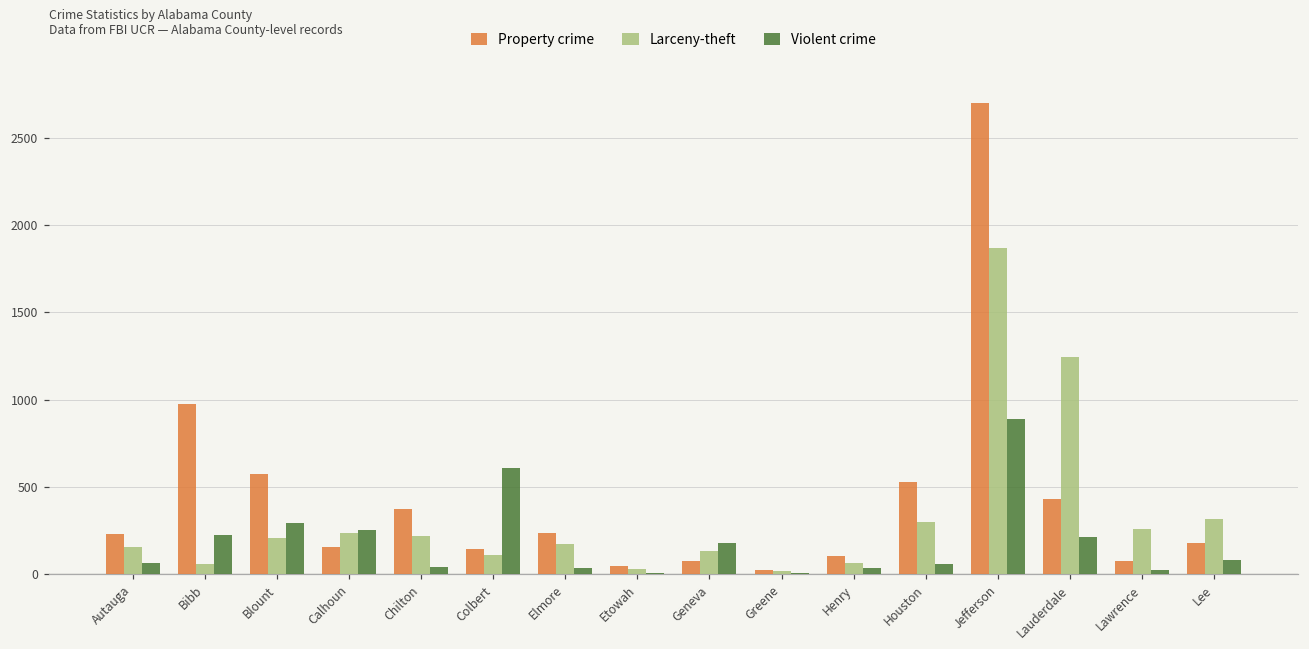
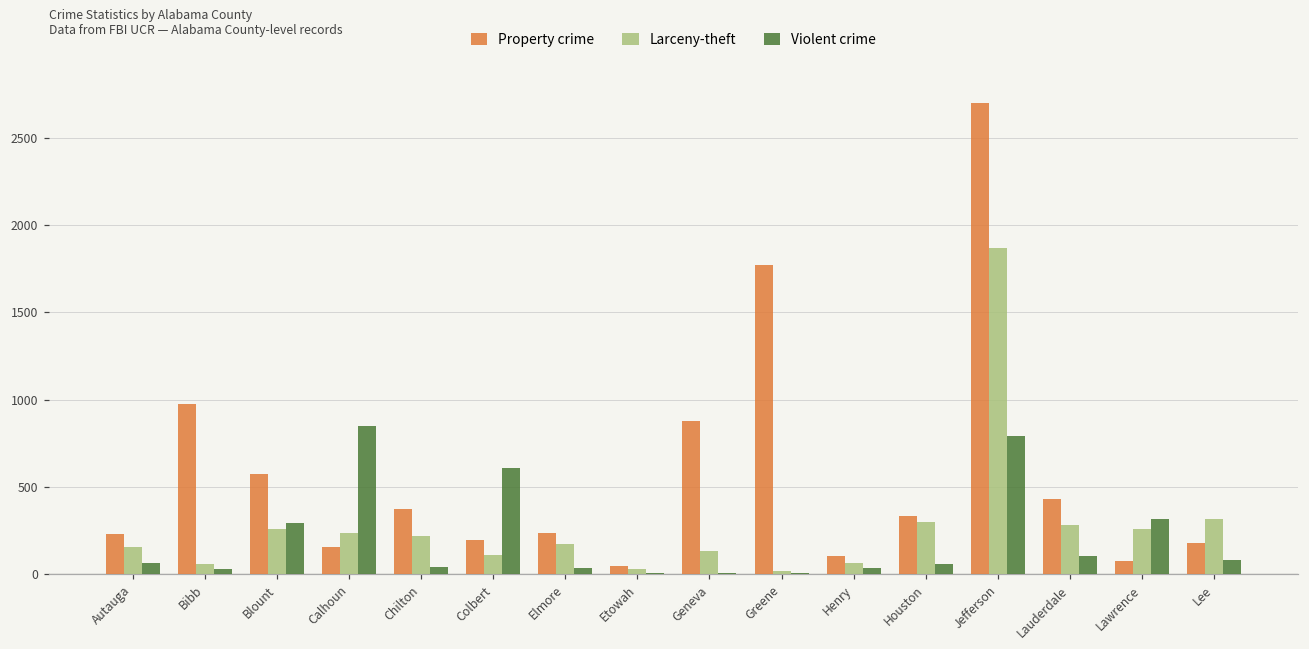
Violent crime, Bibb: 220 -> 30
Larceny-theft, Blount: 210 -> 260
Violent crime, Calhoun: 250 -> 850
Property crime, Colbert: 140 -> 200
Property crime, Geneva: 80 -> 880
Violent crime, Geneva: 180 -> 10
Property crime, Greene: 20 -> 1770
Property crime, Houston: 530 -> 330
Violent crime, Jefferson: 890 -> 790
Larceny-theft, Lauderdale: 1240 -> 280
Violent crime, Lauderdale: 210 -> 100
Violent crime, Lawrence: 20 -> 310
